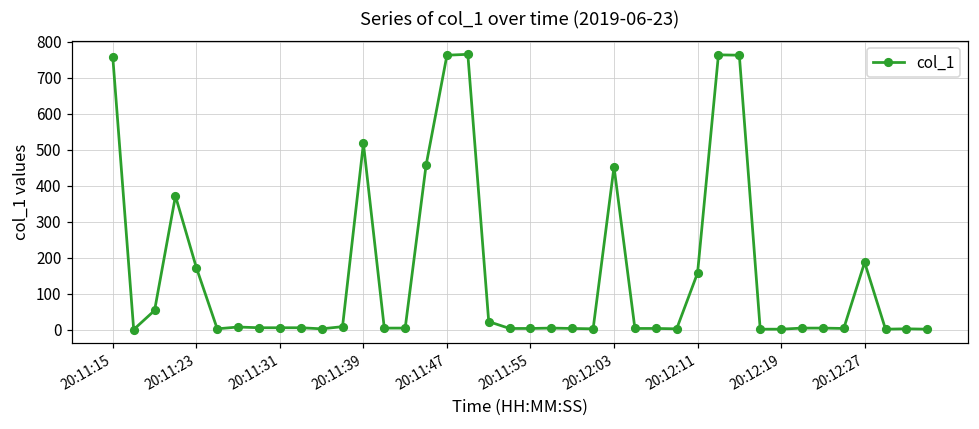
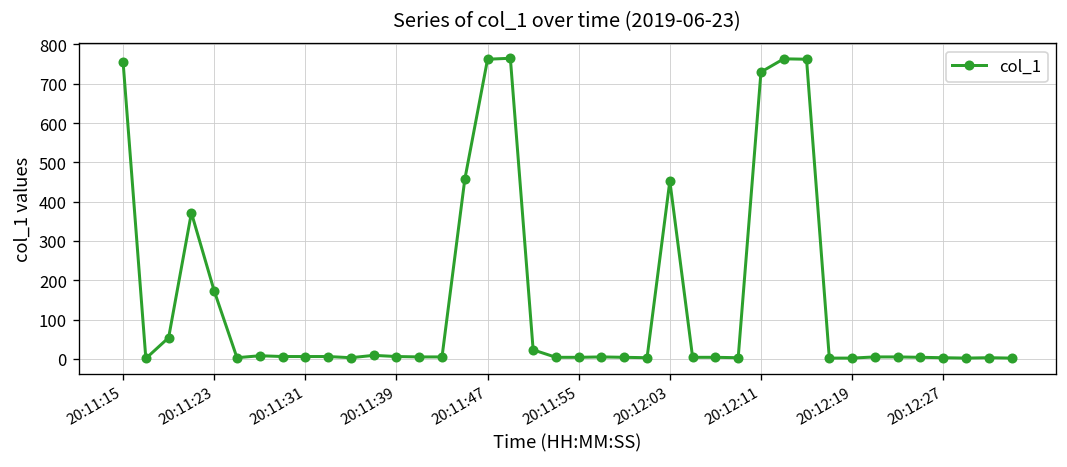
20:11:39: 520 -> 10
20:12:11: 160 -> 730
20:12:27: 190 -> 0
